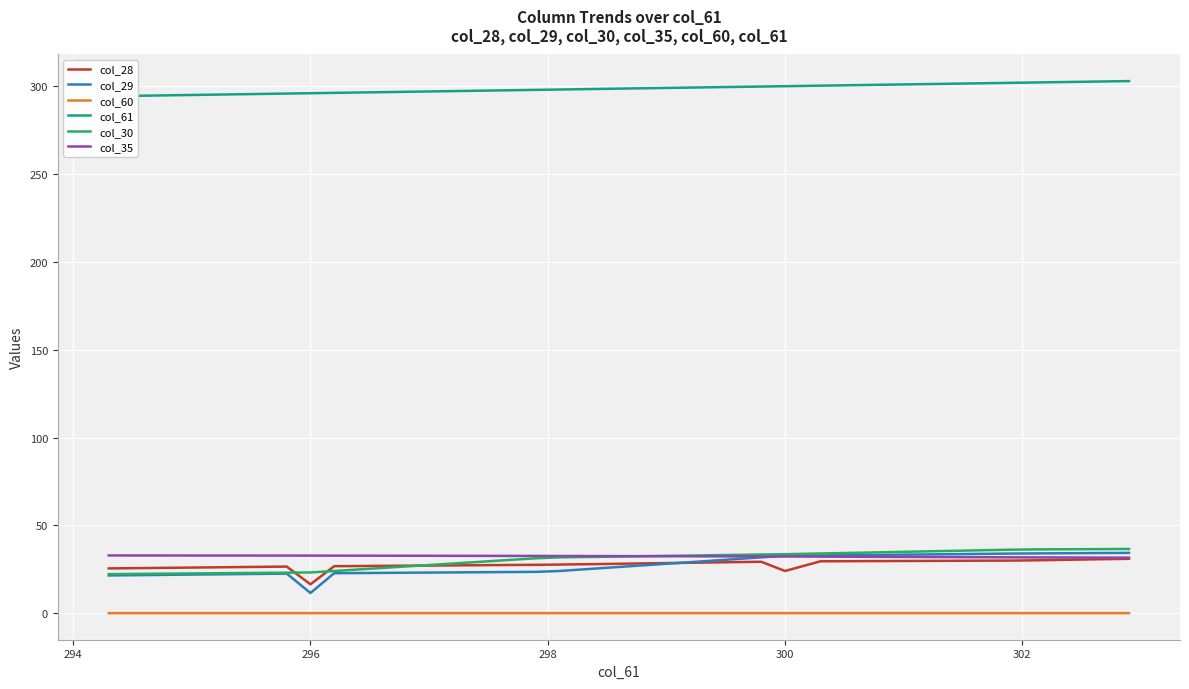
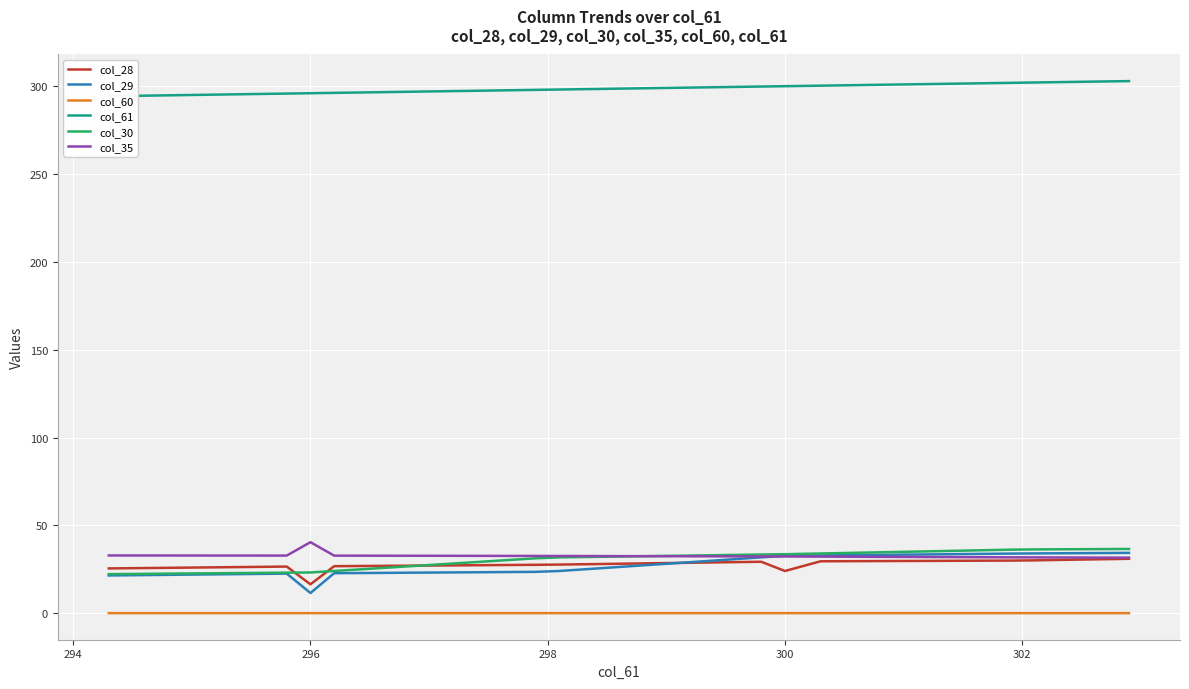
col_35, 296: 33 -> 40
